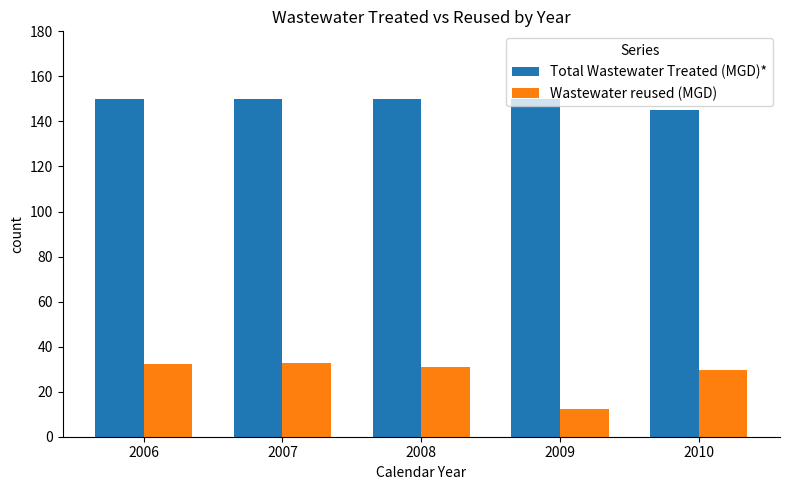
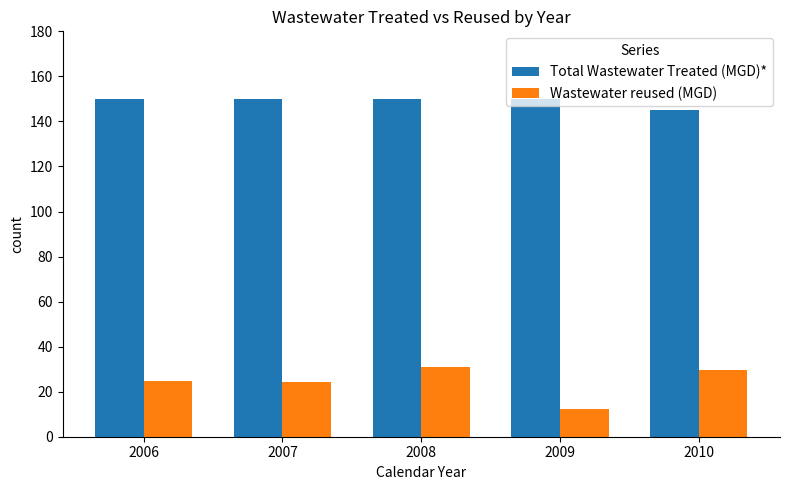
Wastewater reused (MGD), 2006: 32 -> 25
Wastewater reused (MGD), 2007: 33 -> 24
